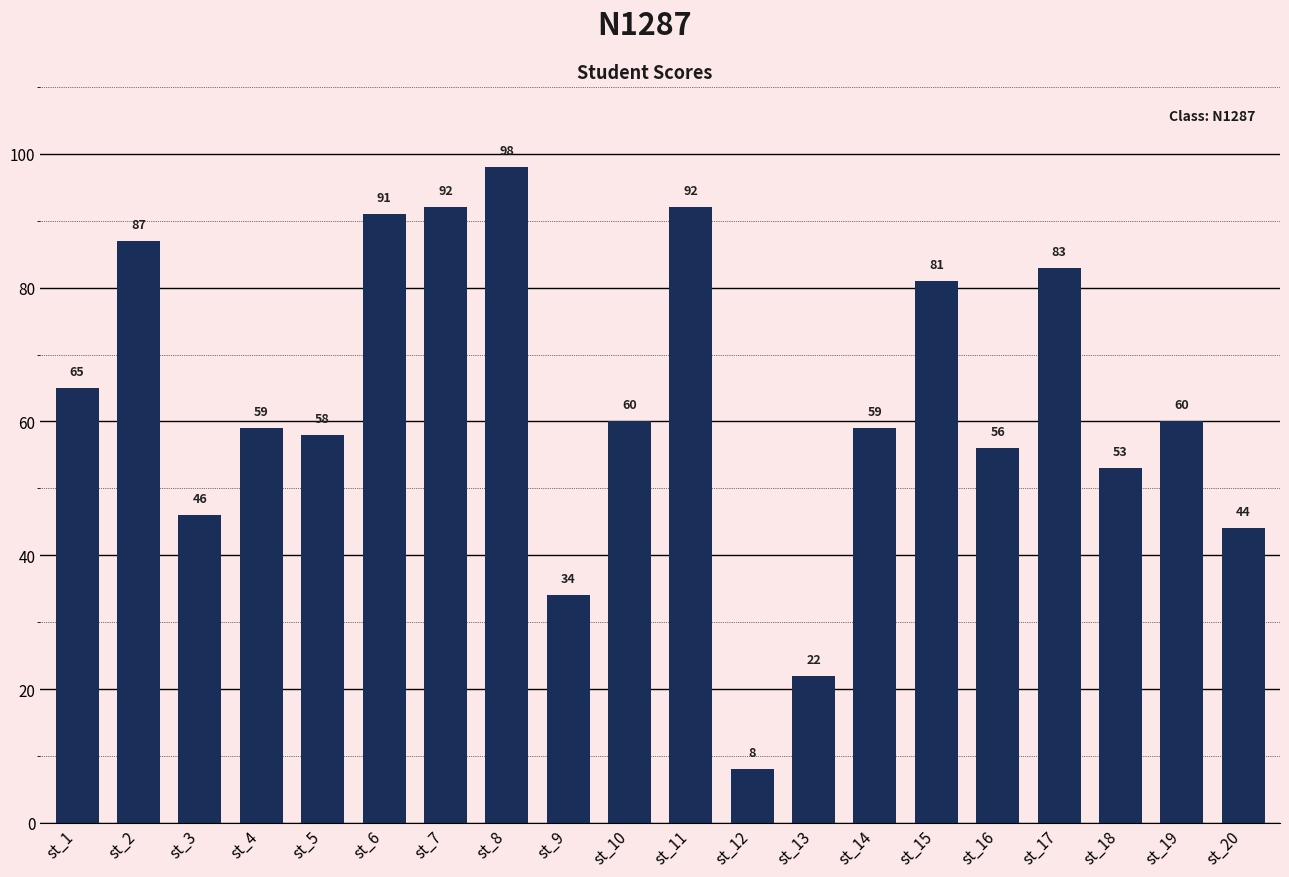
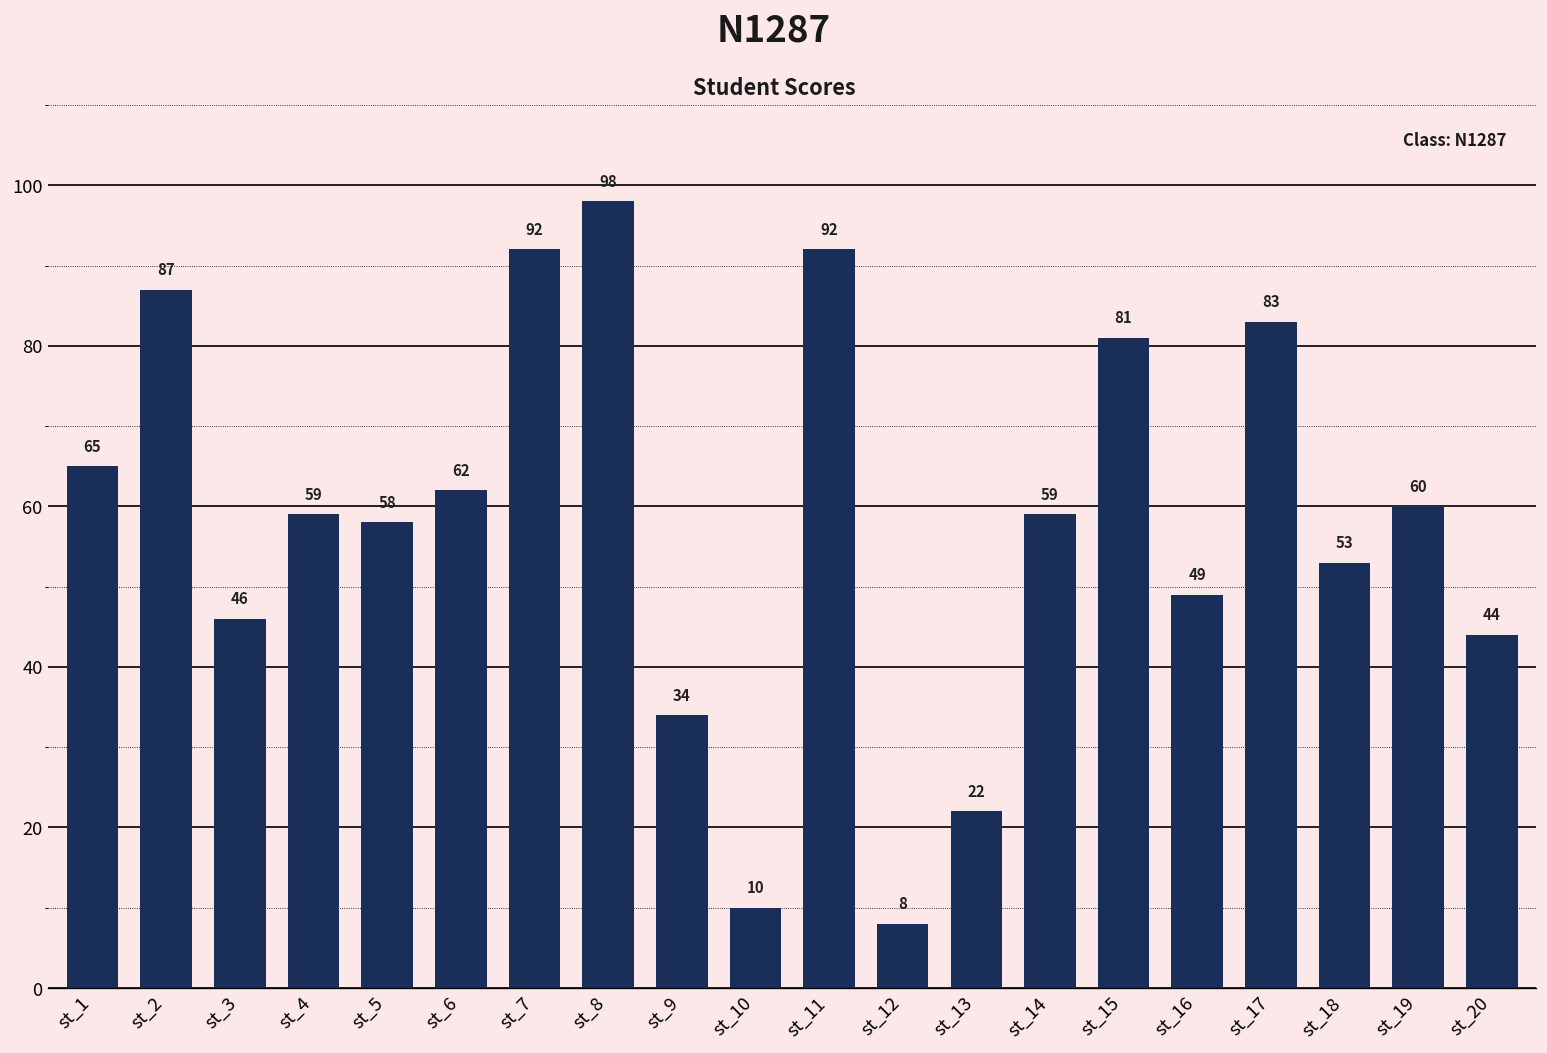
st_6: 91 -> 62
st_10: 60 -> 10
st_16: 56 -> 49
